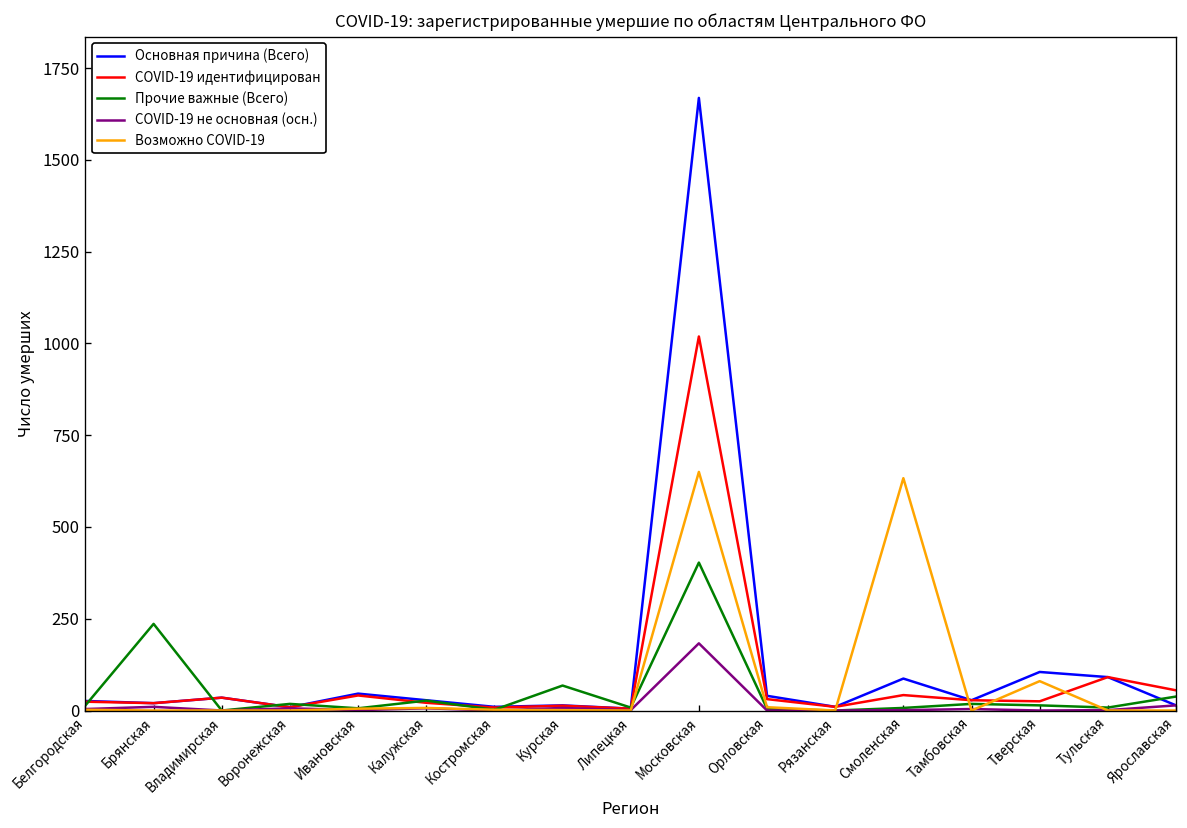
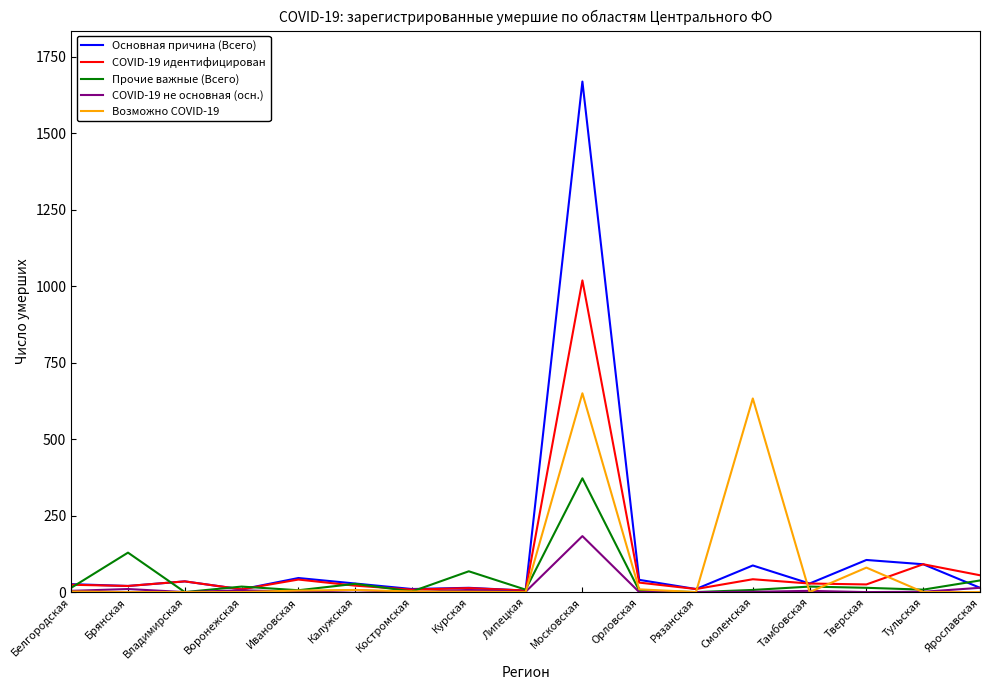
Прочие важные (Всего), Брянская: 240 -> 130
Прочие важные (Всего), Московская: 400 -> 370
